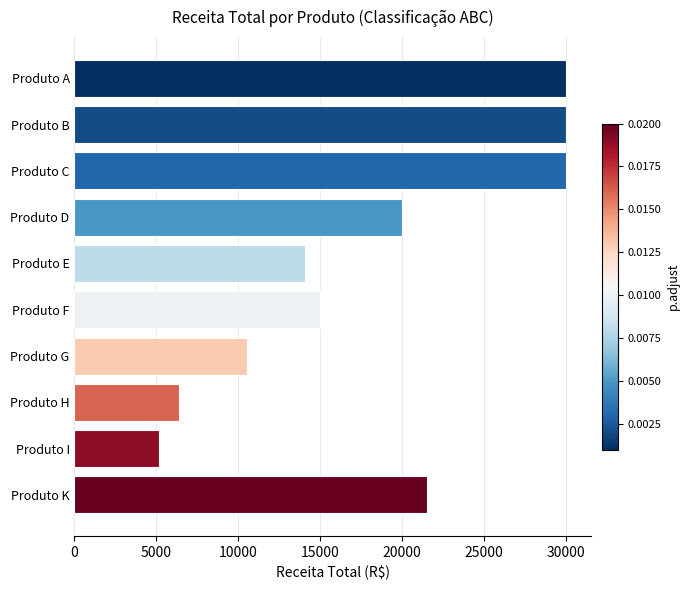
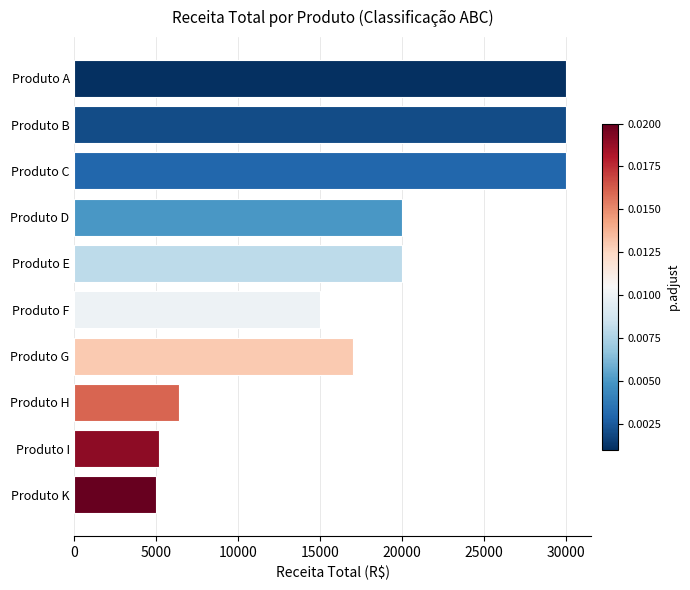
Produto E: 14000 -> 20000
Produto G: 10500 -> 17000
Produto K: 21500 -> 5000
